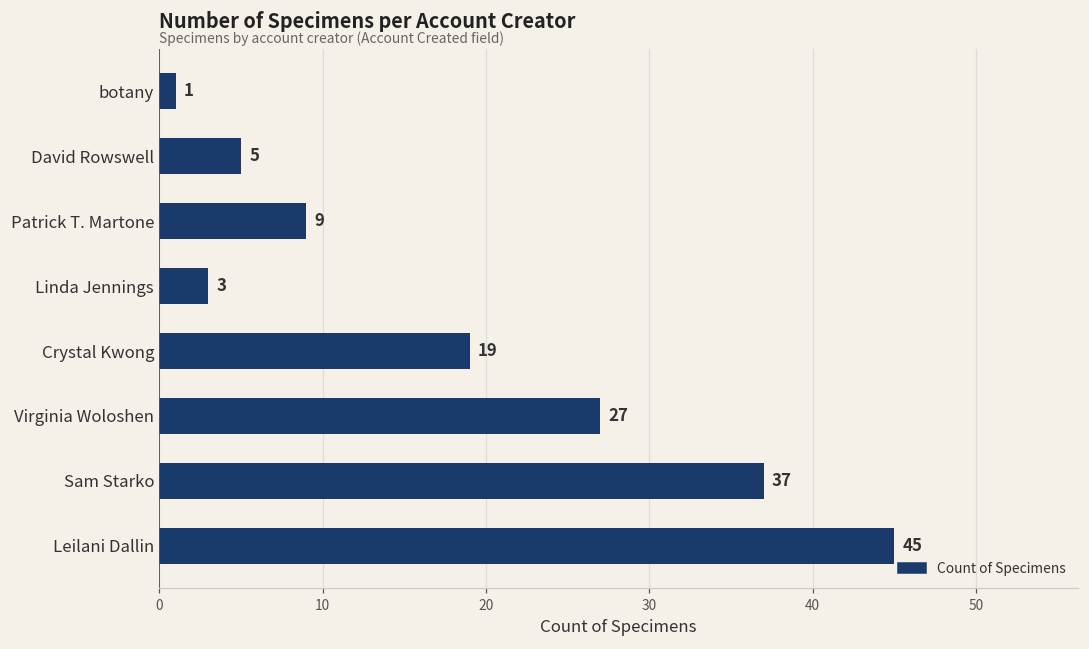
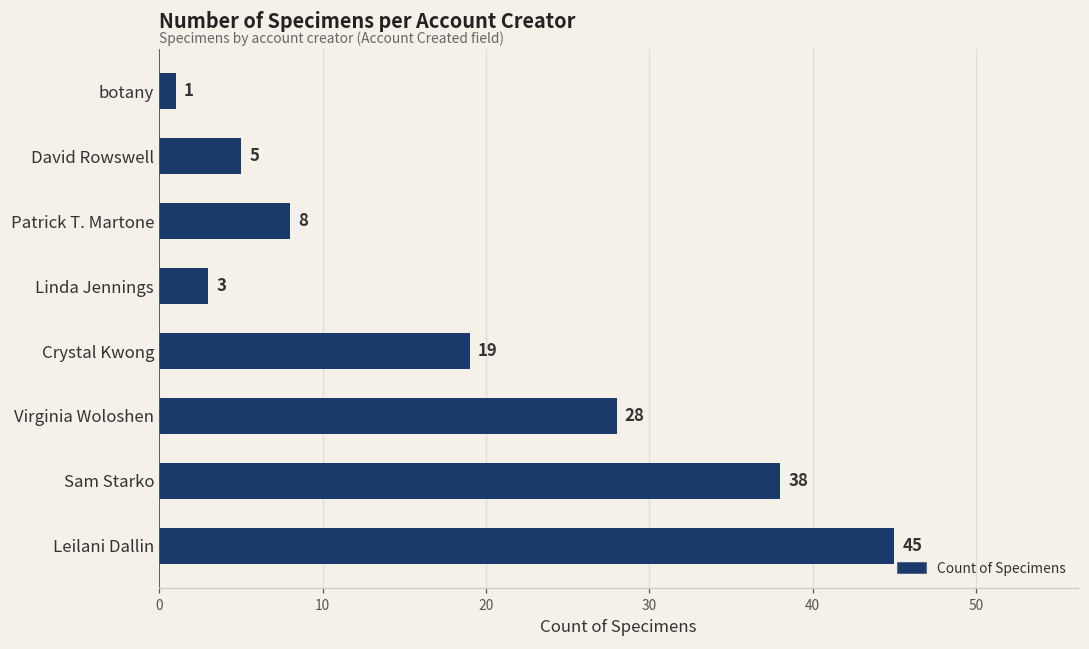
Patrick T. Martone: 9 -> 8
Virginia Woloshen: 27 -> 28
Sam Starko: 37 -> 38
